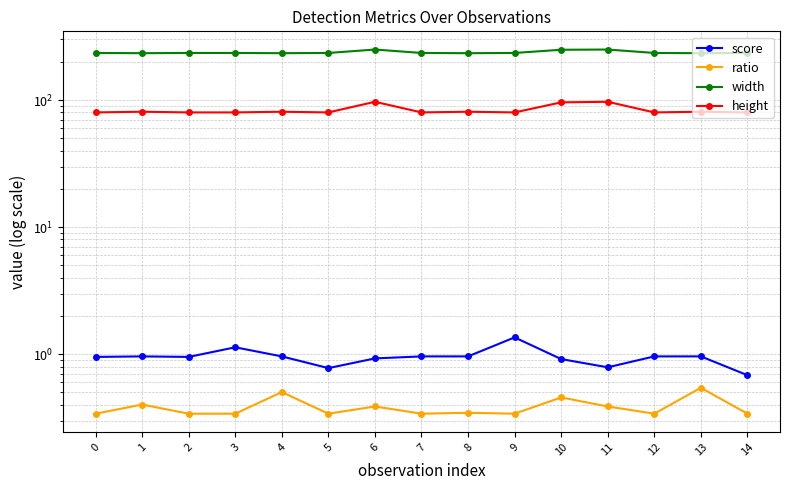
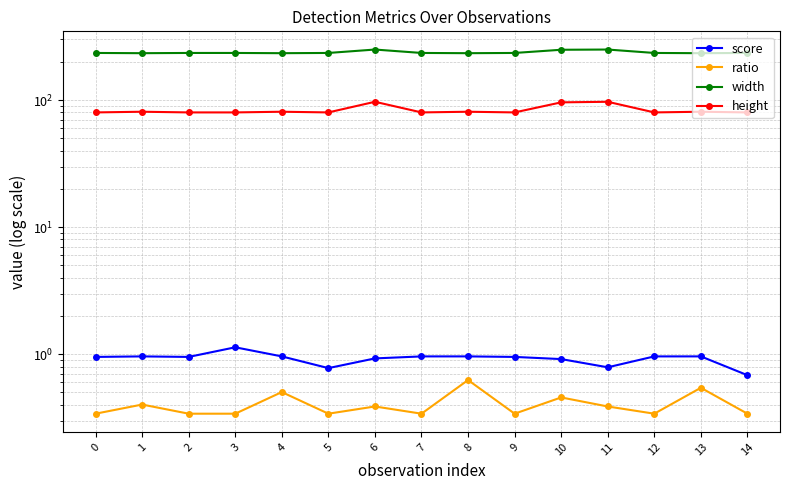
ratio, 8: 0.35 -> 0.6
score, 9: 1.4 -> 1.0
